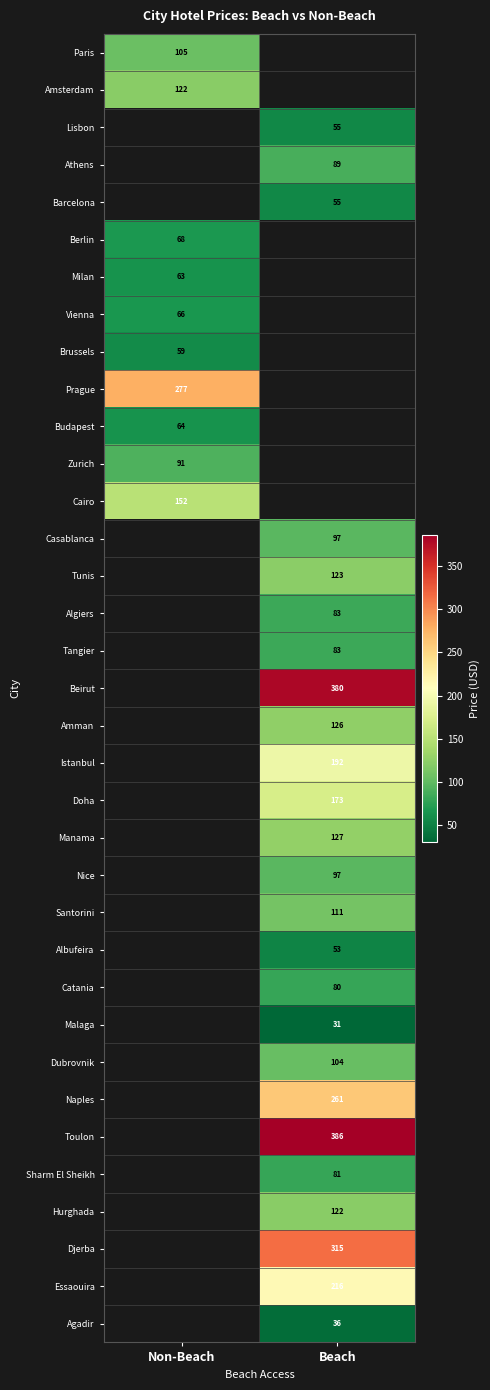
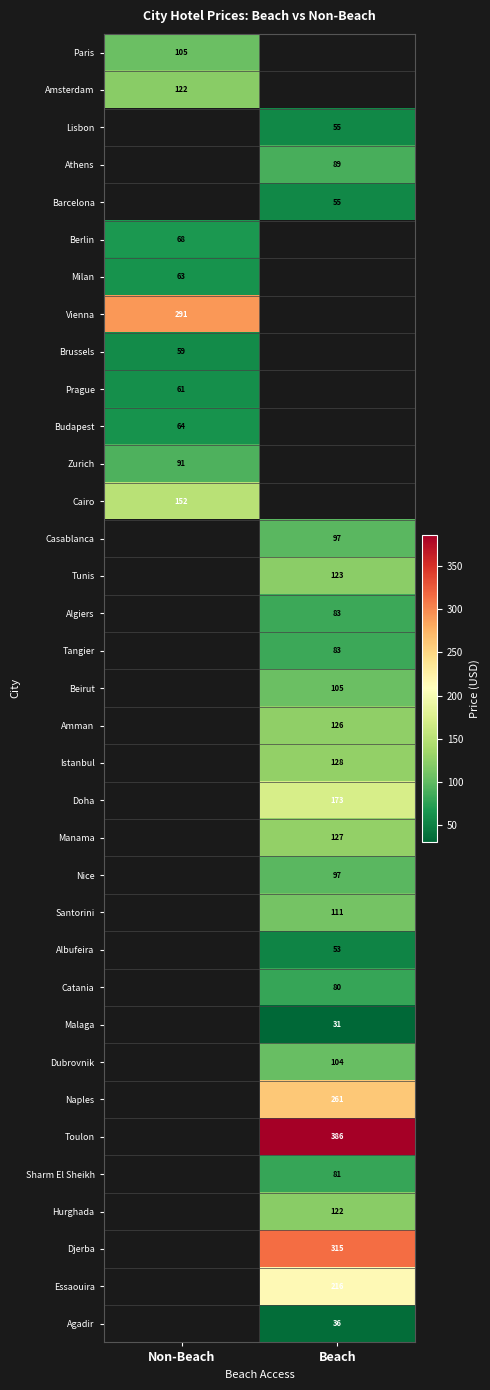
Vienna, Non-Beach: 66 -> 291
Prague, Non-Beach: 277 -> 61
Beirut, Beach: 380 -> 105
Istanbul, Beach: 192 -> 128
